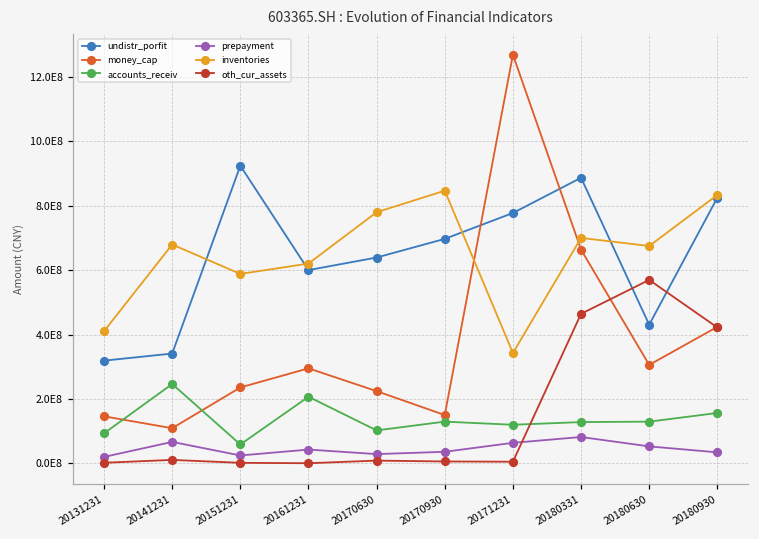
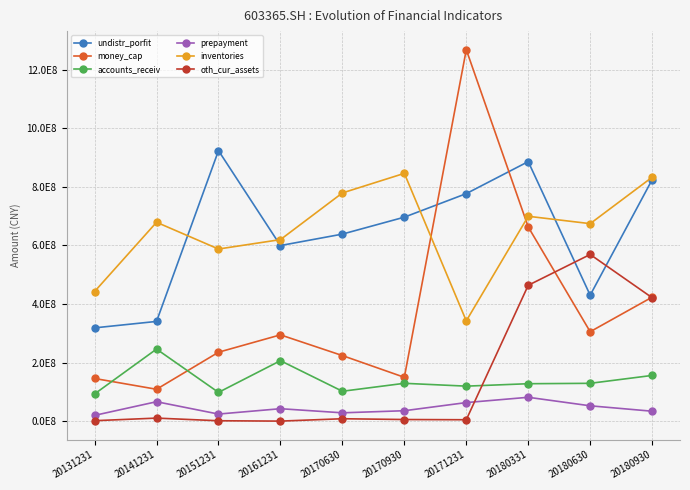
inventories, 20131231: 410000000 -> 440000000
accounts_receiv, 20151231: 60000000 -> 100000000
